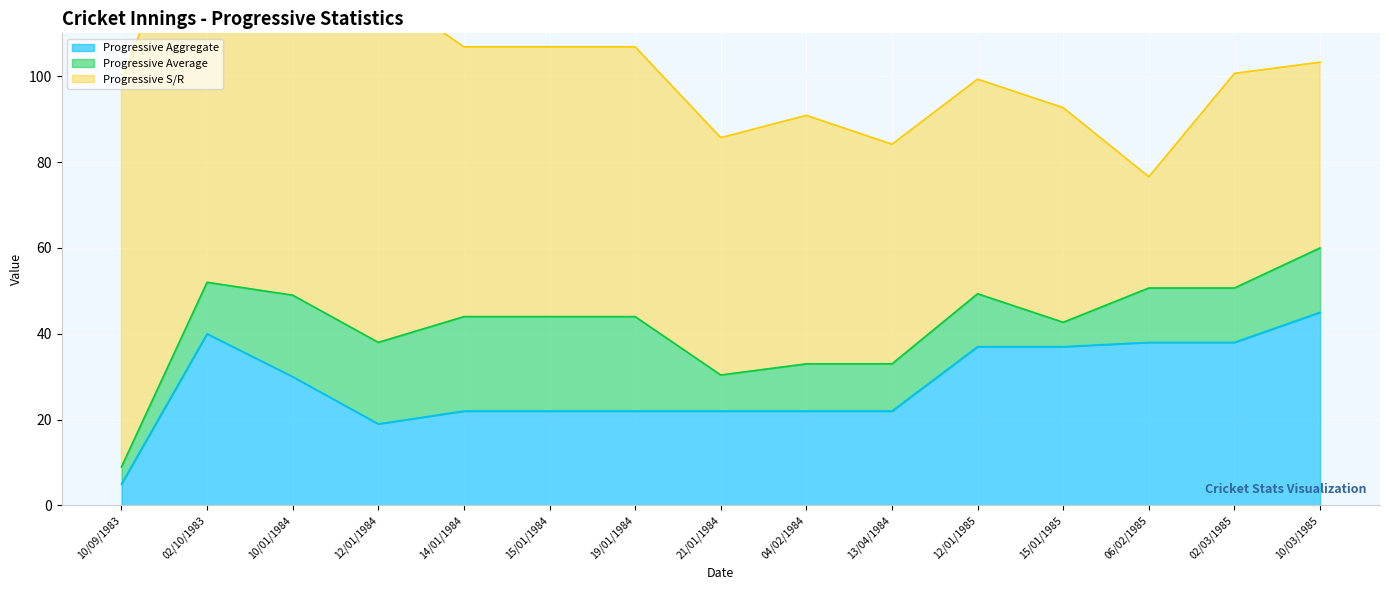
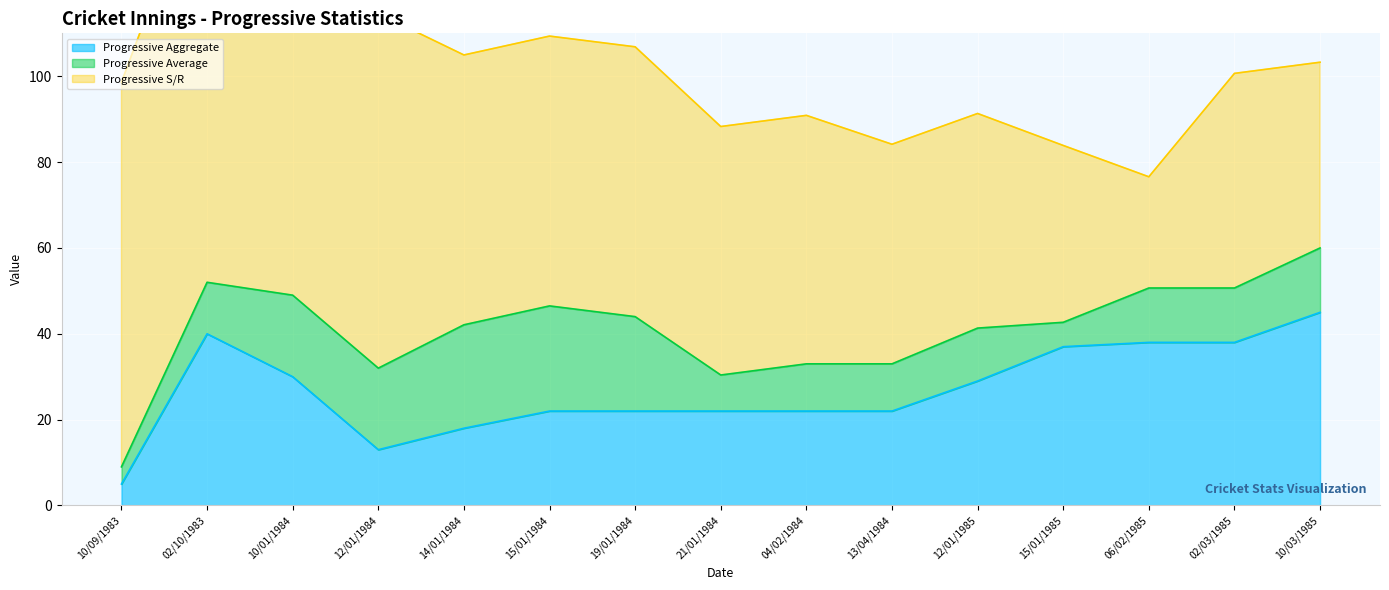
Progressive Aggregate, 12/01/1984: 19 -> 13
Progressive Aggregate, 14/01/1984: 22 -> 18
Progressive Average, 14/01/1984: 22 -> 24
Progressive Average, 15/01/1984: 22 -> 25
Progressive S/R, 21/01/1984: 55 -> 58
Progressive Aggregate, 12/01/1985: 37 -> 29
Progressive S/R, 15/01/1985: 50 -> 41
